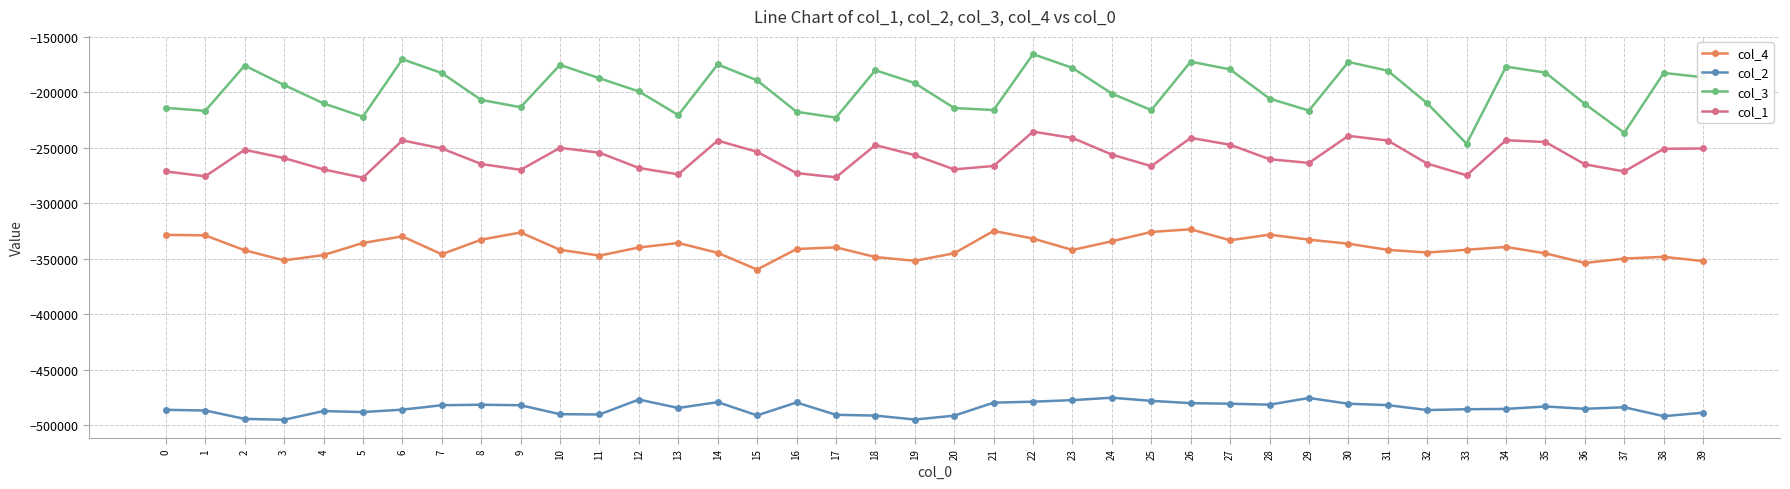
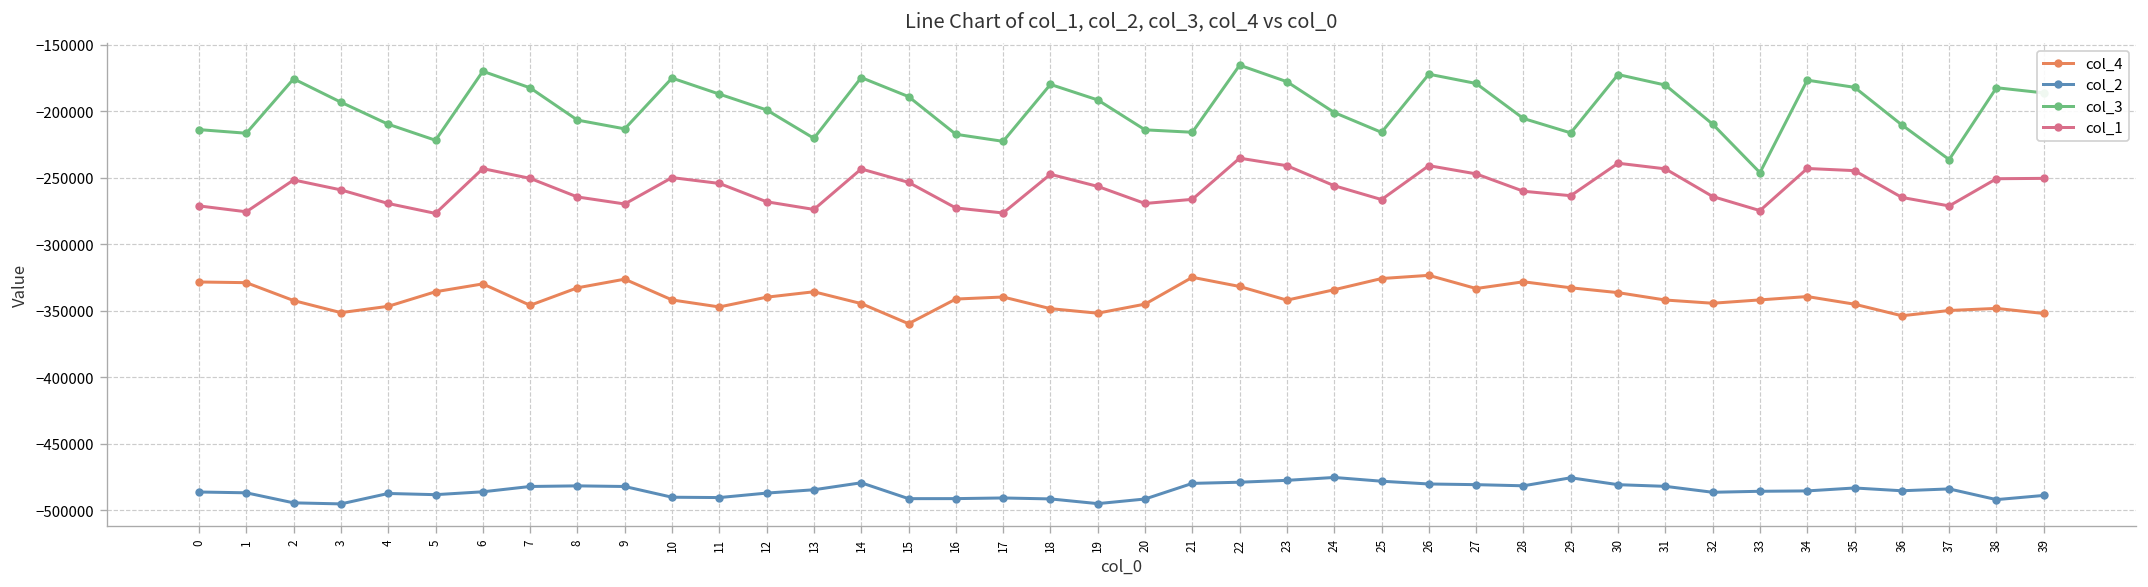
col_2, 12: -477000 -> -487000
col_2, 16: -480000 -> -491000
